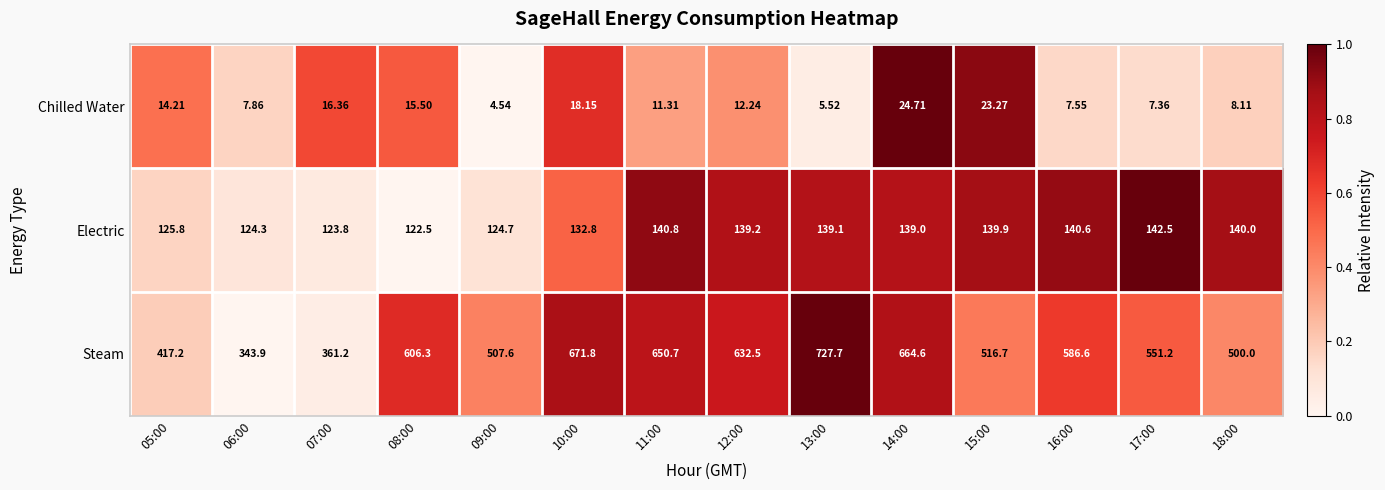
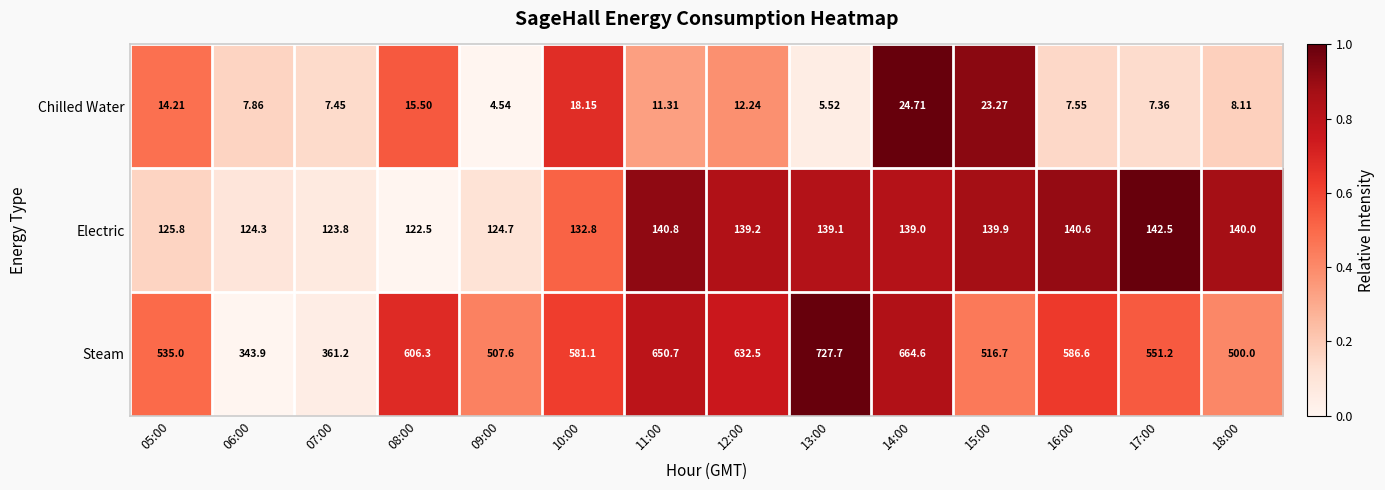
Chilled Water, 07:00: 16.36 -> 7.45
Steam, 05:00: 417.2 -> 535.0
Steam, 10:00: 671.8 -> 581.1
